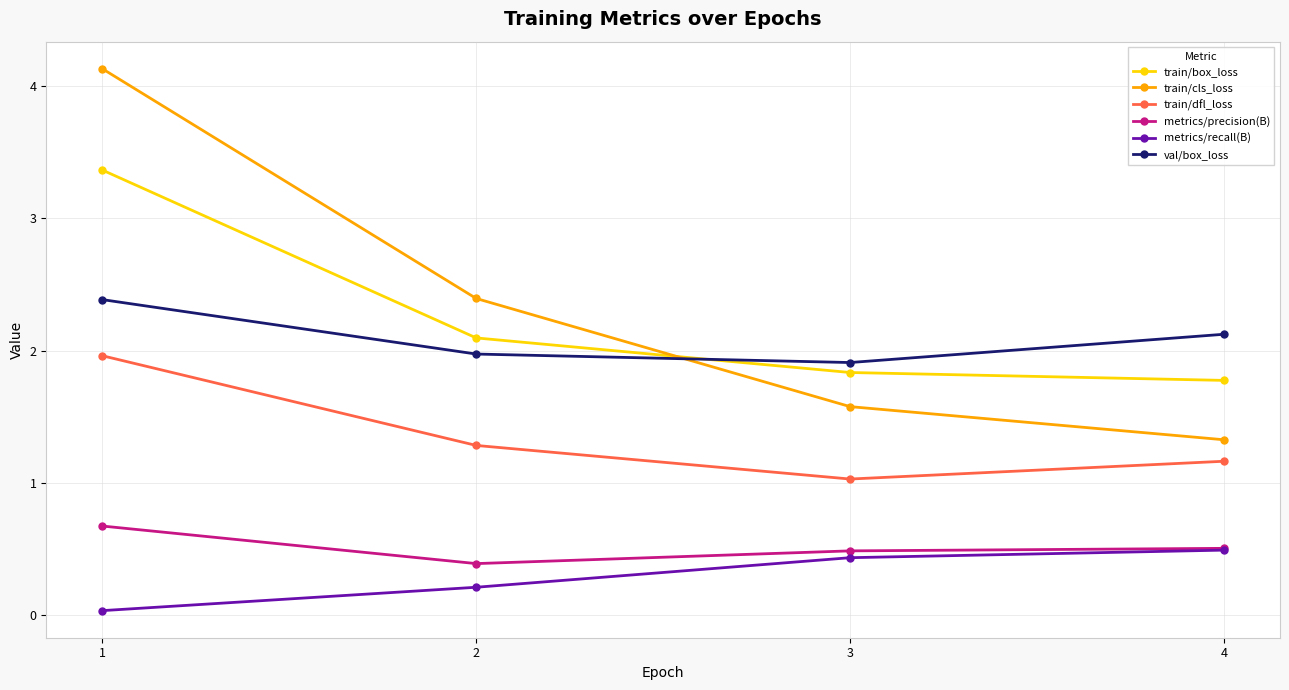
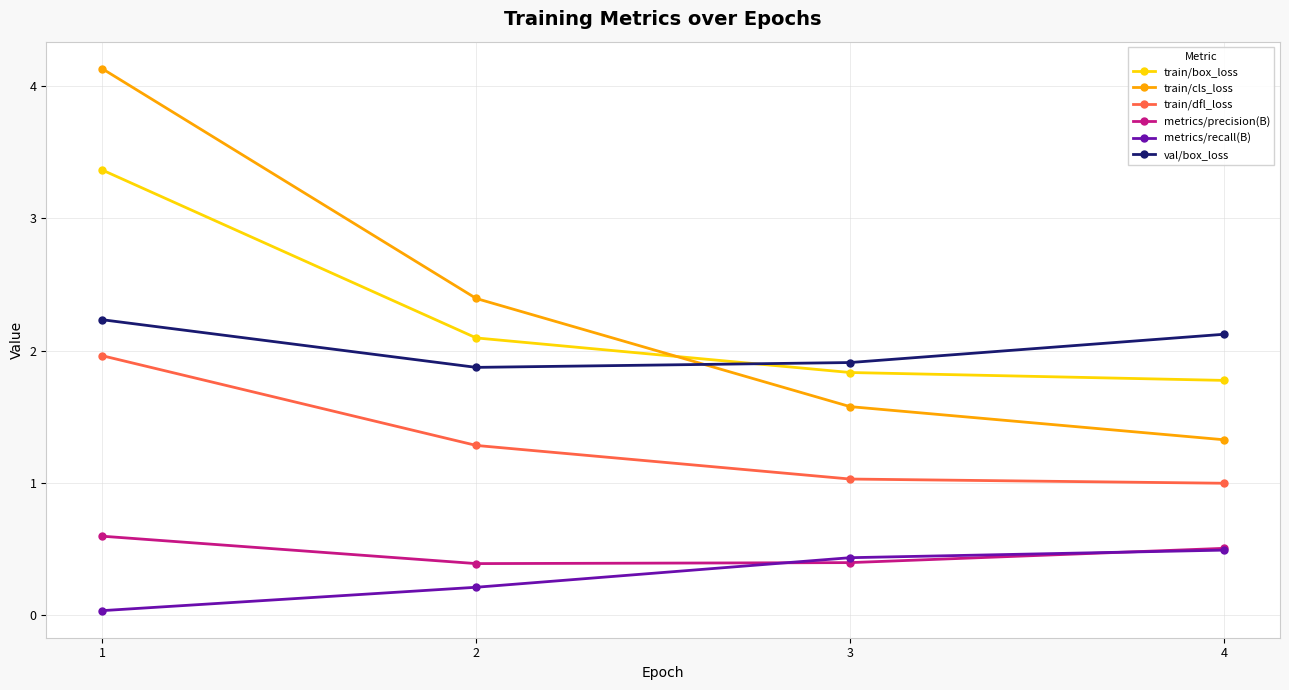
metrics/precision(B), 1: 0.67 -> 0.60
val/box_loss, 1: 2.39 -> 2.23
val/box_loss, 2: 1.97 -> 1.87
metrics/precision(B), 3: 0.49 -> 0.40
train/dfl_loss, 4: 1.16 -> 1.00
